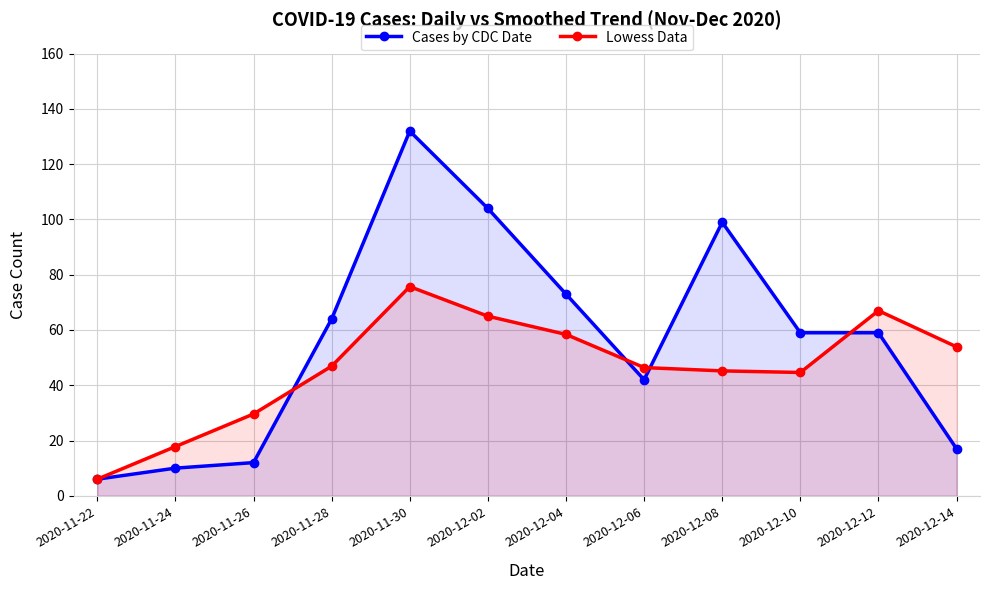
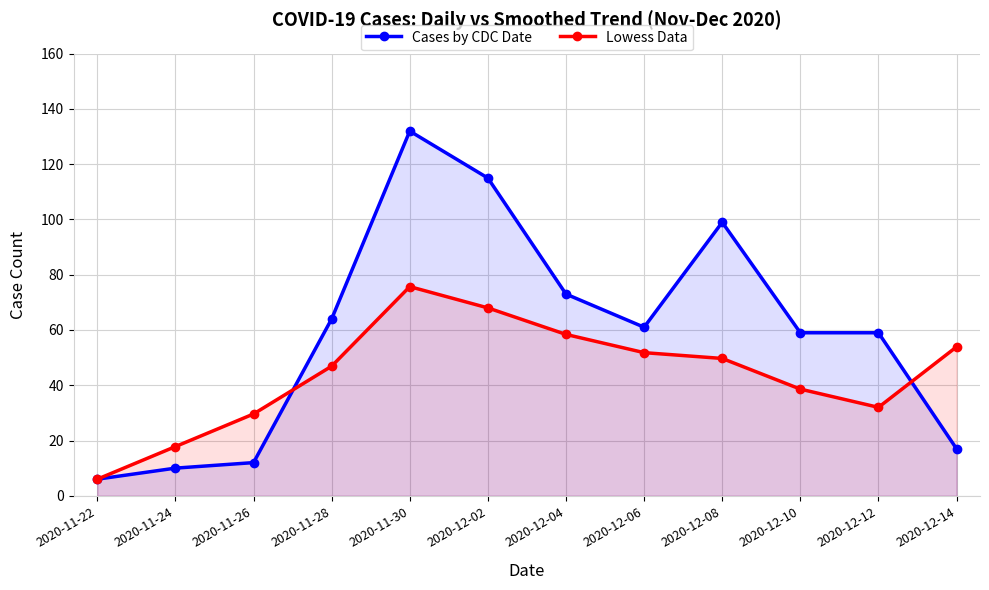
Cases by CDC Date, 2020-12-02: 104 -> 115
Lowess Data, 2020-12-02: 65 -> 68
Cases by CDC Date, 2020-12-06: 42 -> 61
Lowess Data, 2020-12-06: 46 -> 52
Lowess Data, 2020-12-08: 45 -> 50
Lowess Data, 2020-12-10: 45 -> 39
Lowess Data, 2020-12-12: 67 -> 32
